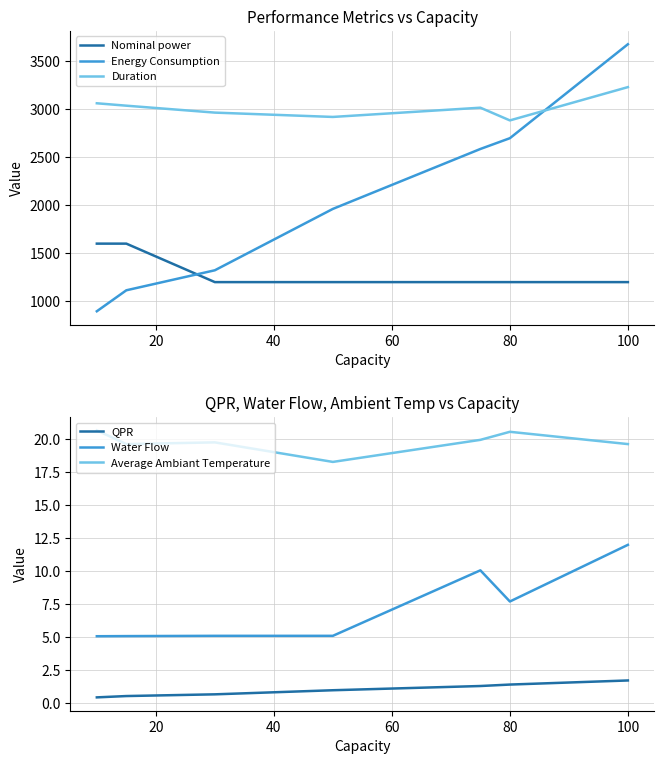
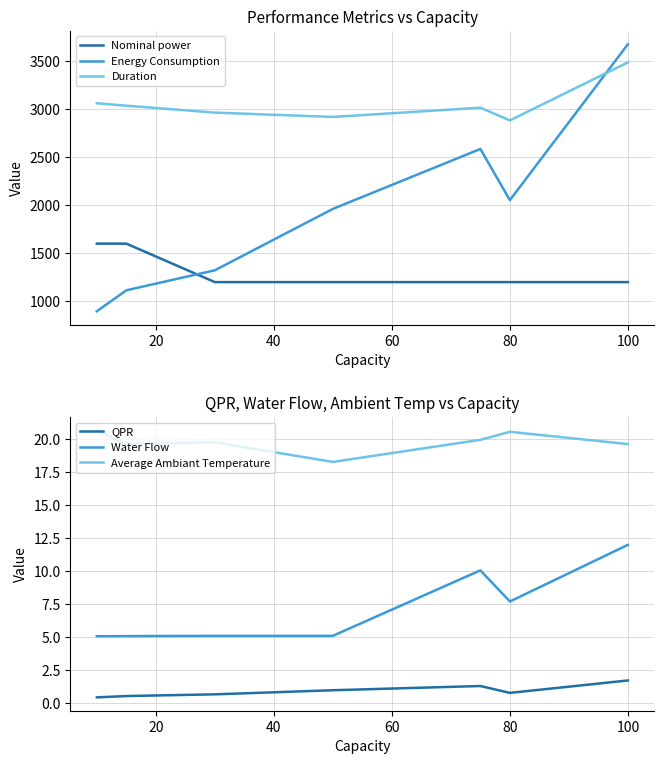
Performance Metrics vs Capacity, Energy Consumption, 80: 2700 -> 2100
Performance Metrics vs Capacity, Duration, 100: 3200 -> 3500
QPR, Water Flow, Ambient Temp vs Capacity, QPR, 80: 1.4 -> 0.8
